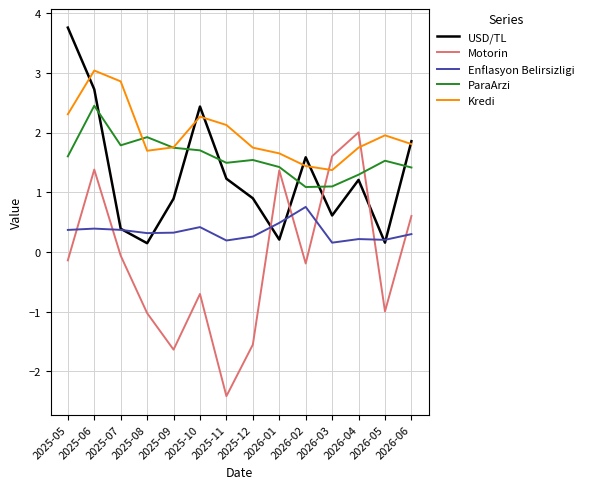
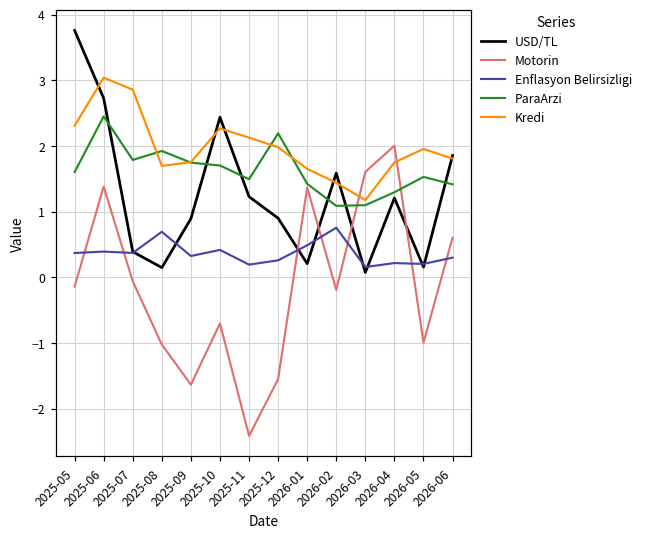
Enflasyon Belirsizligi, 2025-08: 0.3 -> 0.7
ParaArzi, 2025-12: 1.5 -> 2.2
Kredi, 2025-12: 1.7 -> 2.0
USD/TL, 2026-03: 0.6 -> 0.1
Kredi, 2026-03: 1.4 -> 1.2
